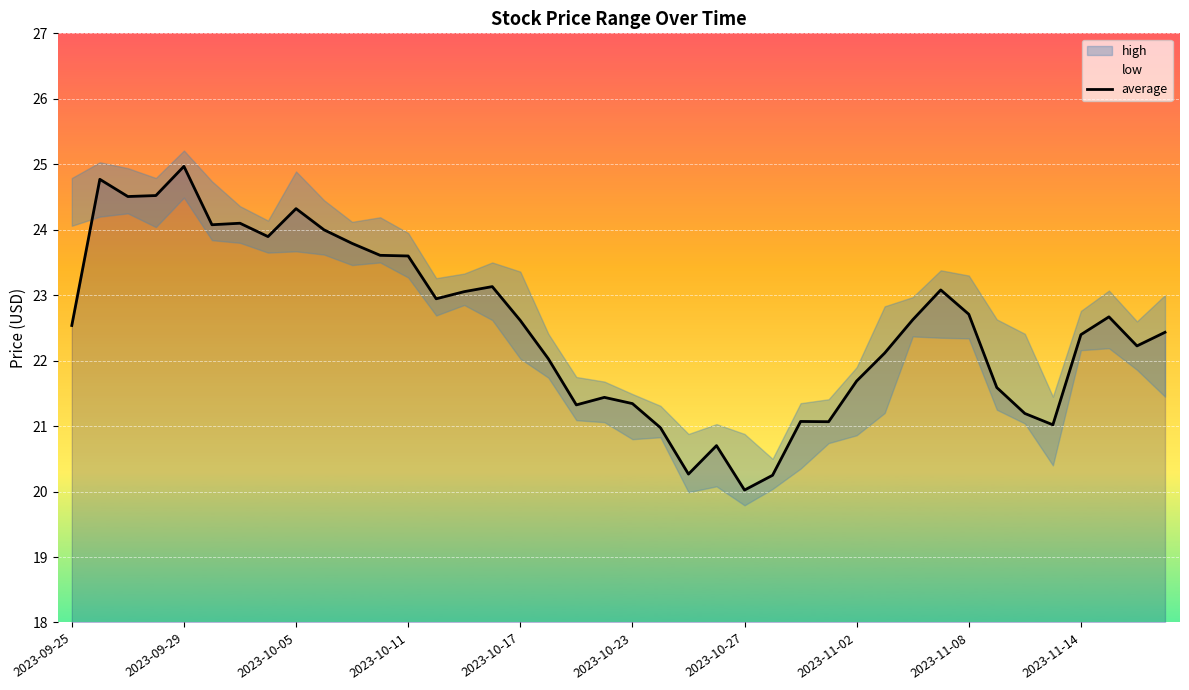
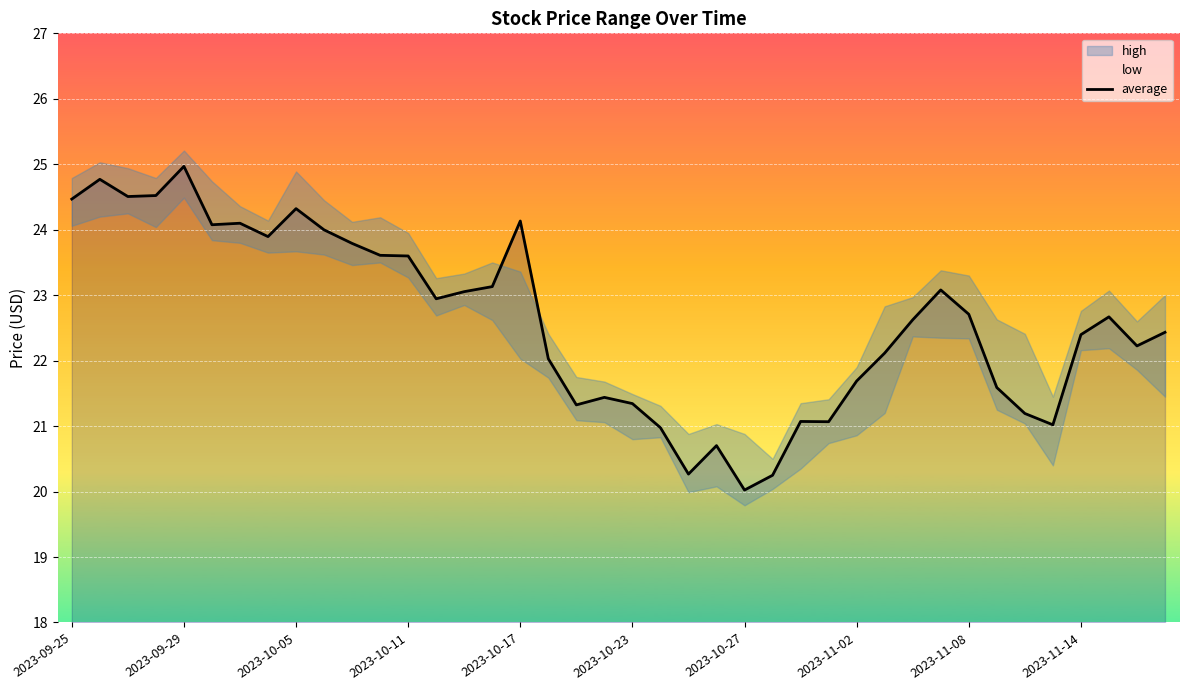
average, 2023-09-25: 22.5 -> 24.5
average, 2023-10-17: 22.6 -> 24.1
